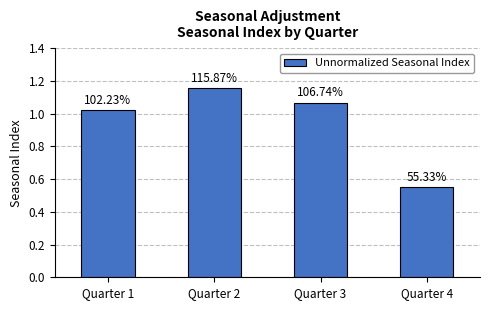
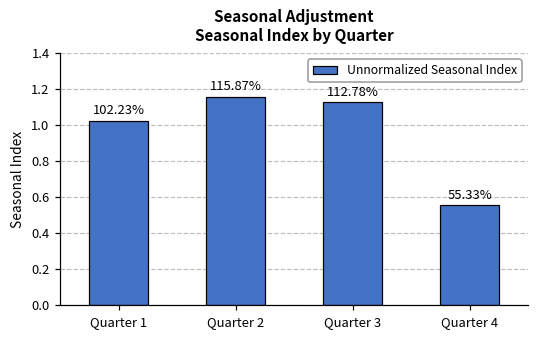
Quarter 3: 106.74% -> 112.78%
